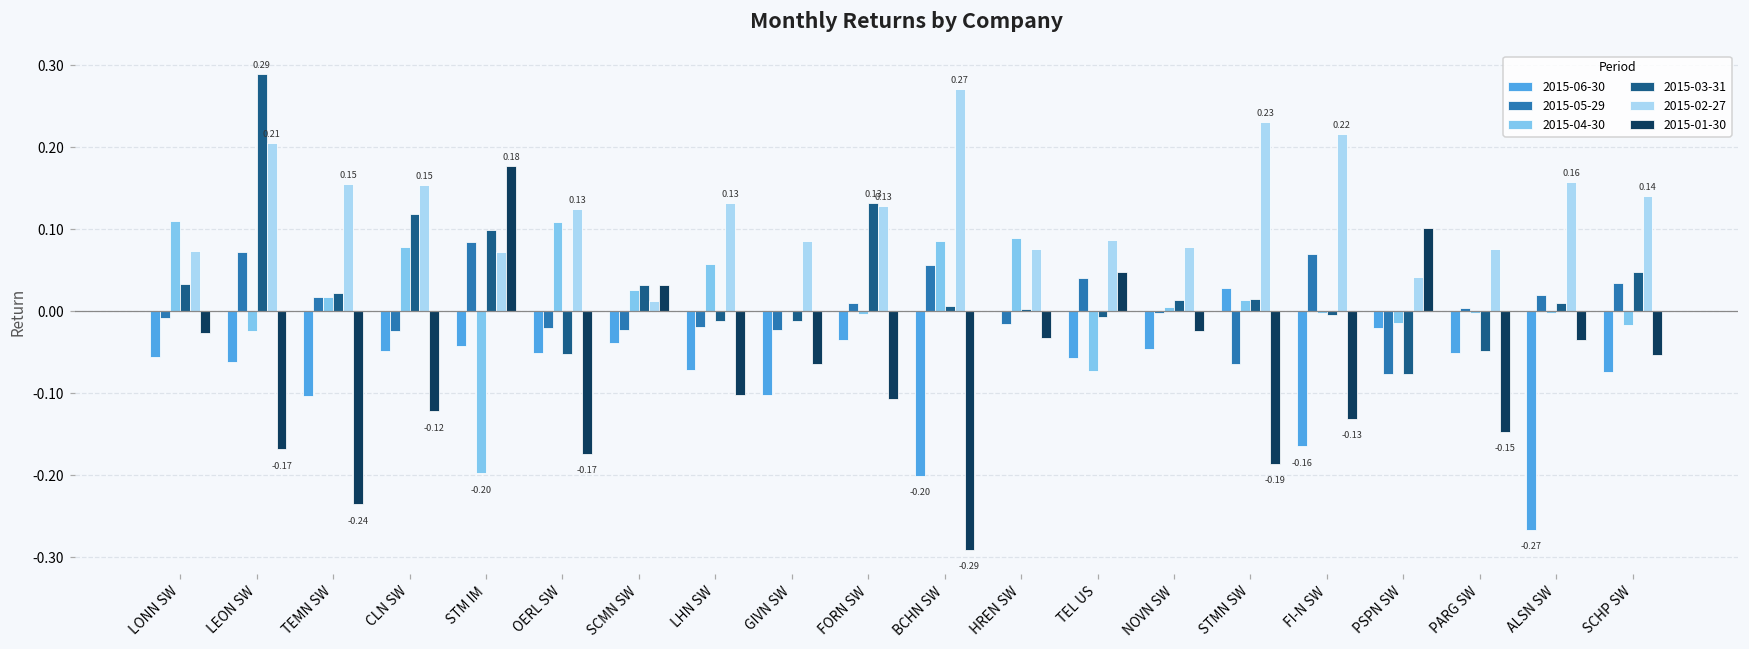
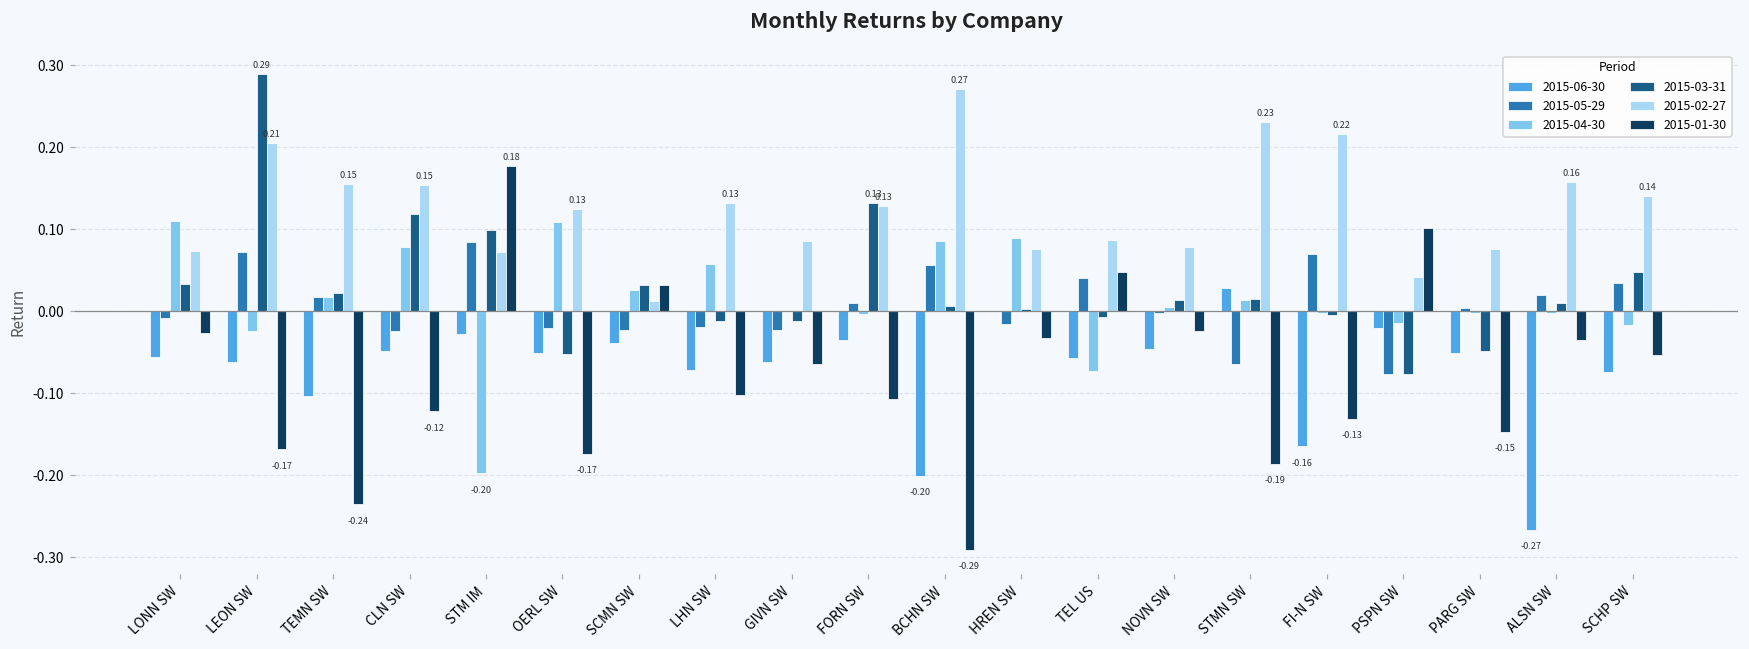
2015-06-30, STM IM: -0.04 -> -0.03
2015-06-30, GIVN SW: -0.10 -> -0.06
